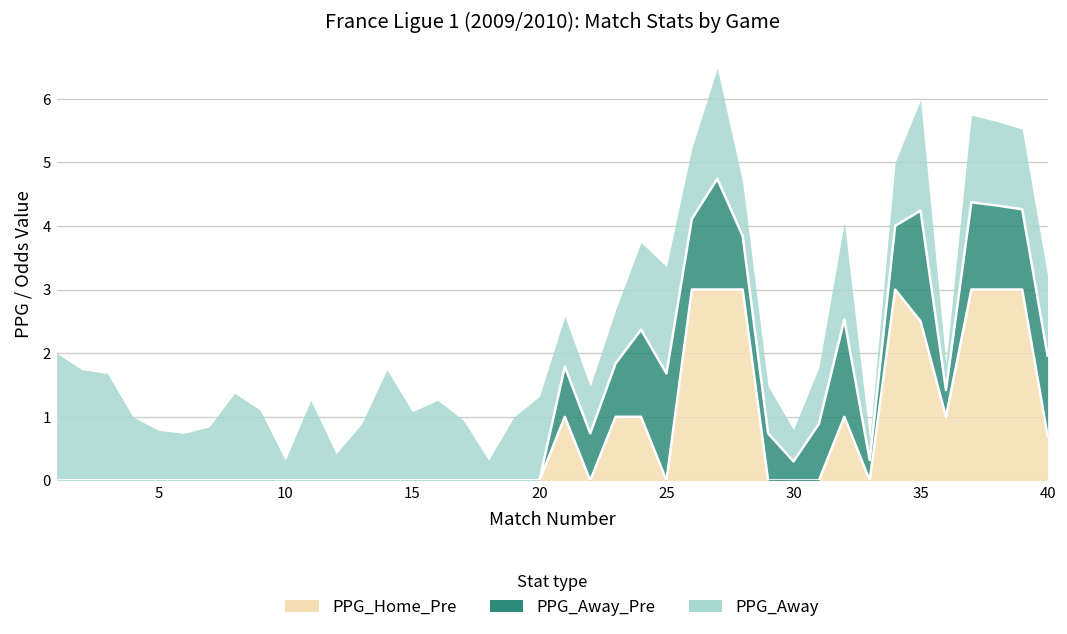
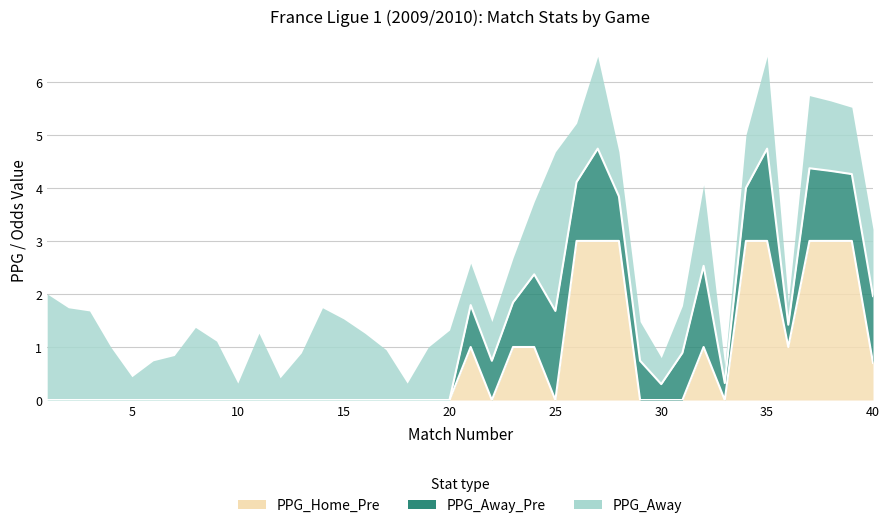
PPG_Away, 5: 0.8 -> 0.4
PPG_Away, 15: 1.1 -> 1.5
PPG_Away, 25: 1.7 -> 3.0
PPG_Home_Pre, 35: 2.5 -> 3.0
